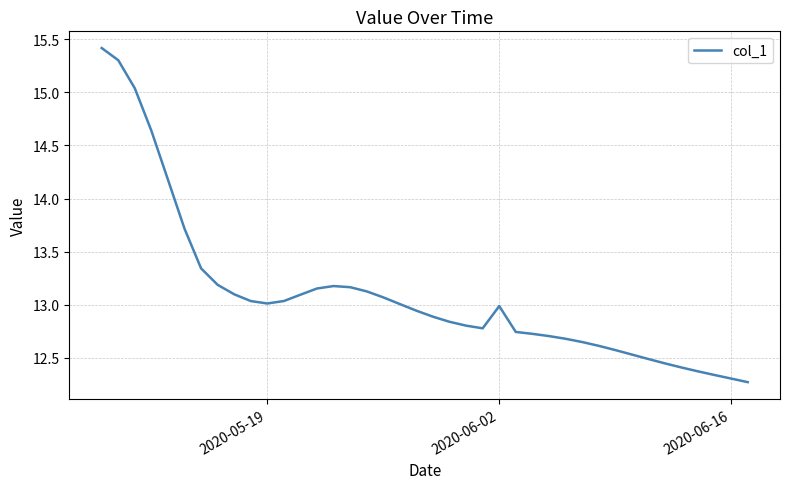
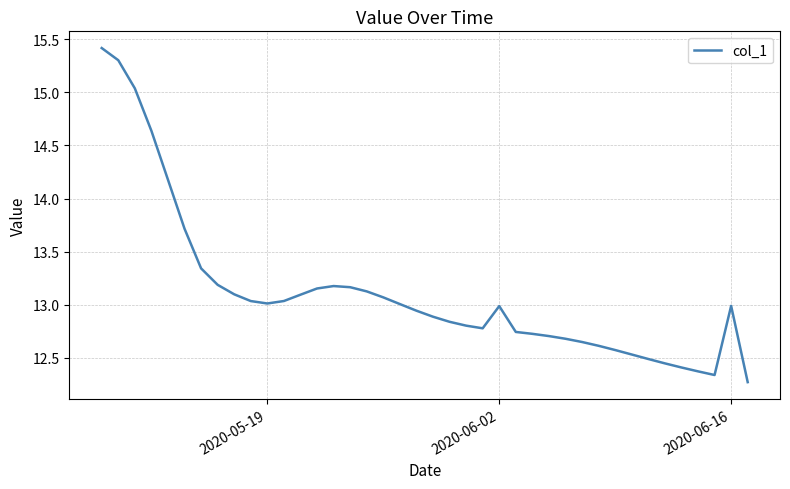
2020-06-16: 12.31 -> 12.99
